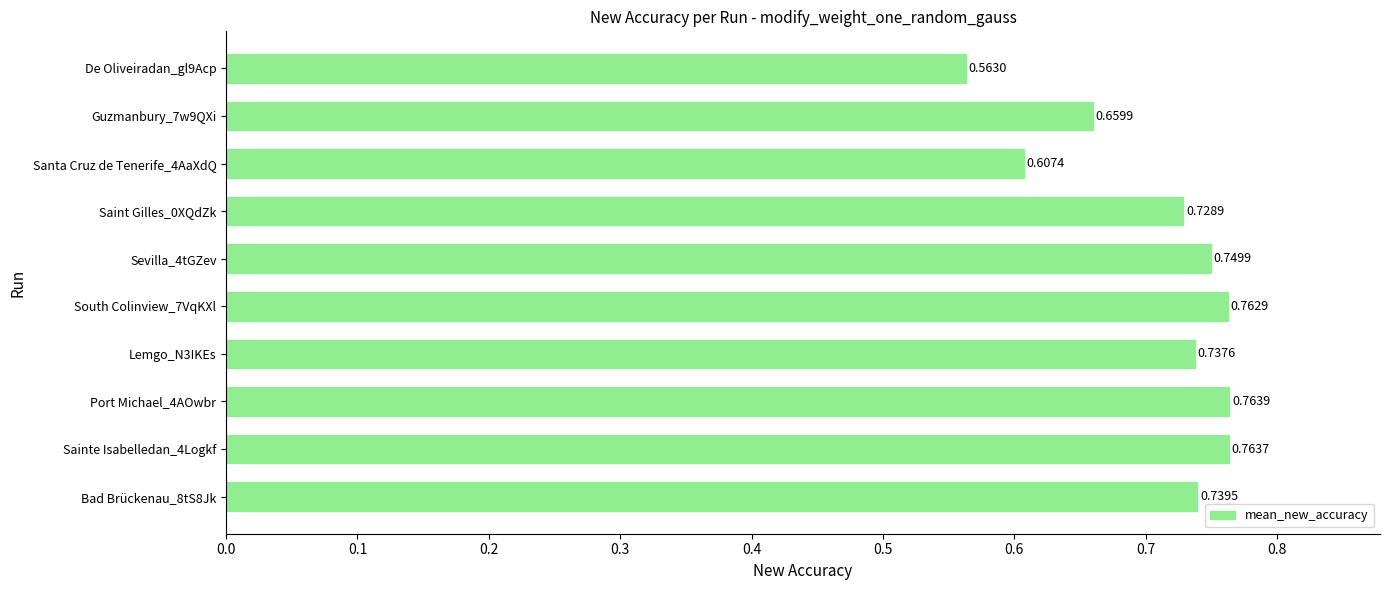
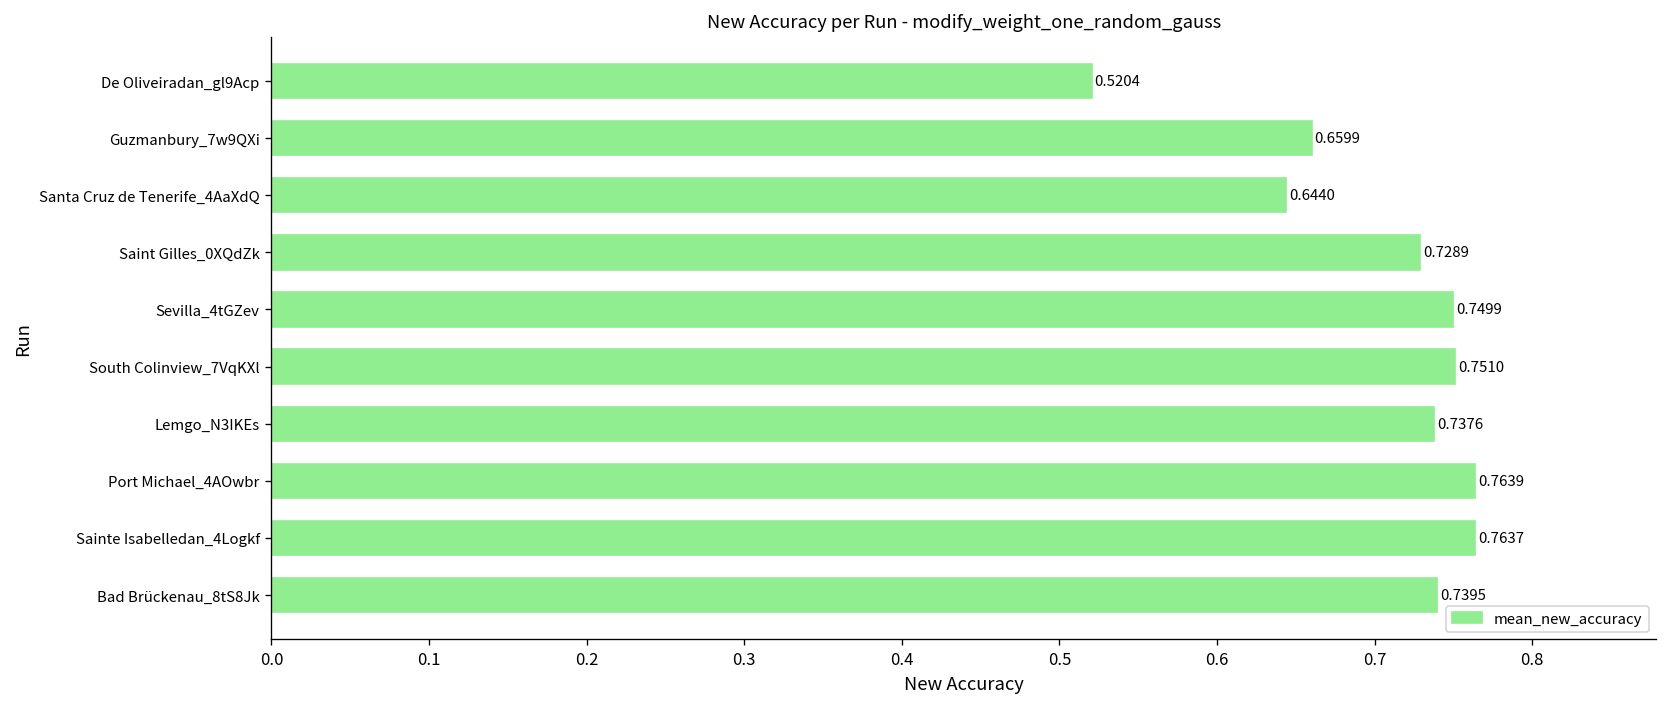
De Oliveiradan_gl9Acp: 0.5630 -> 0.5204
Santa Cruz de Tenerife_4AaXdQ: 0.6074 -> 0.6440
South Colinview_7VqKXl: 0.7629 -> 0.7510
